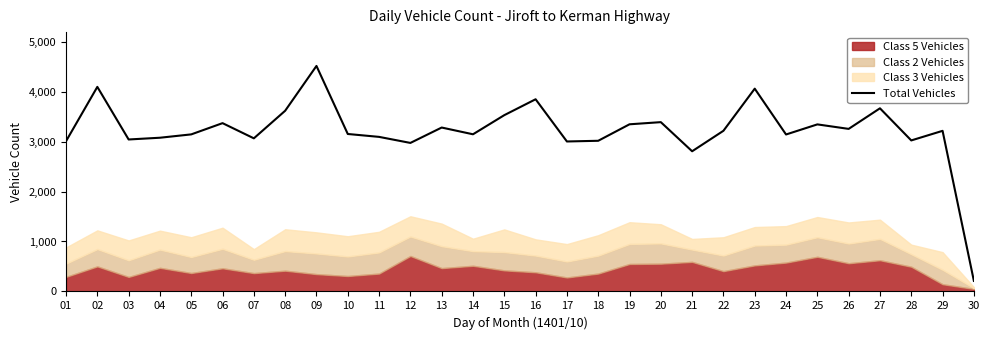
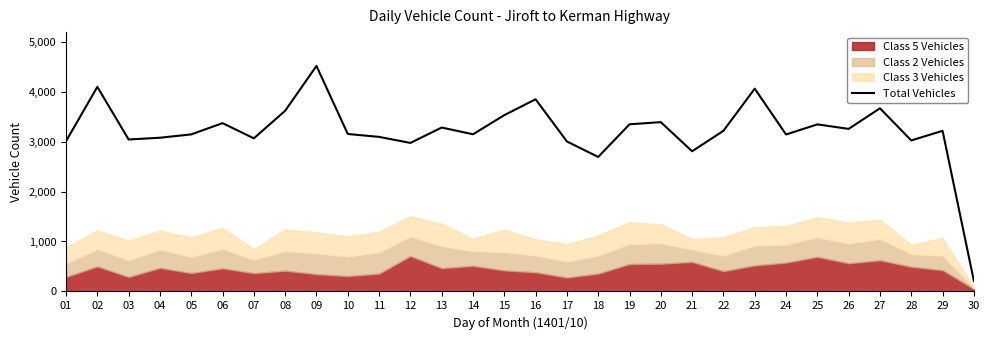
Total Vehicles, 18: 3,000 -> 2,700
Class 5 Vehicles, 29: 100 -> 400
